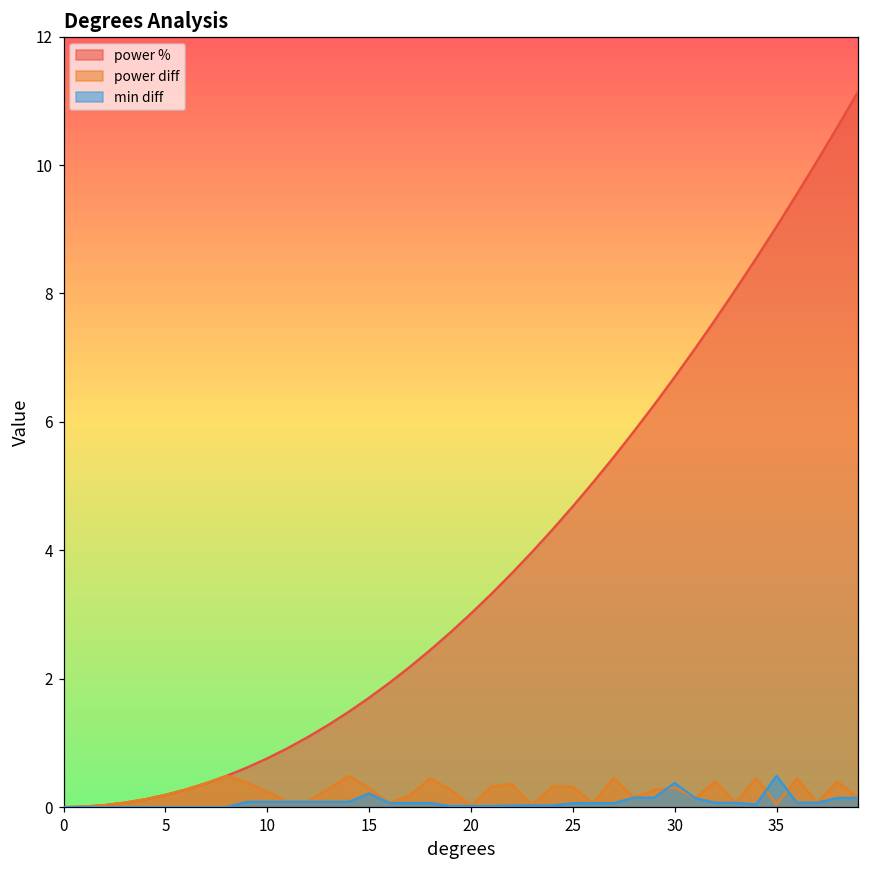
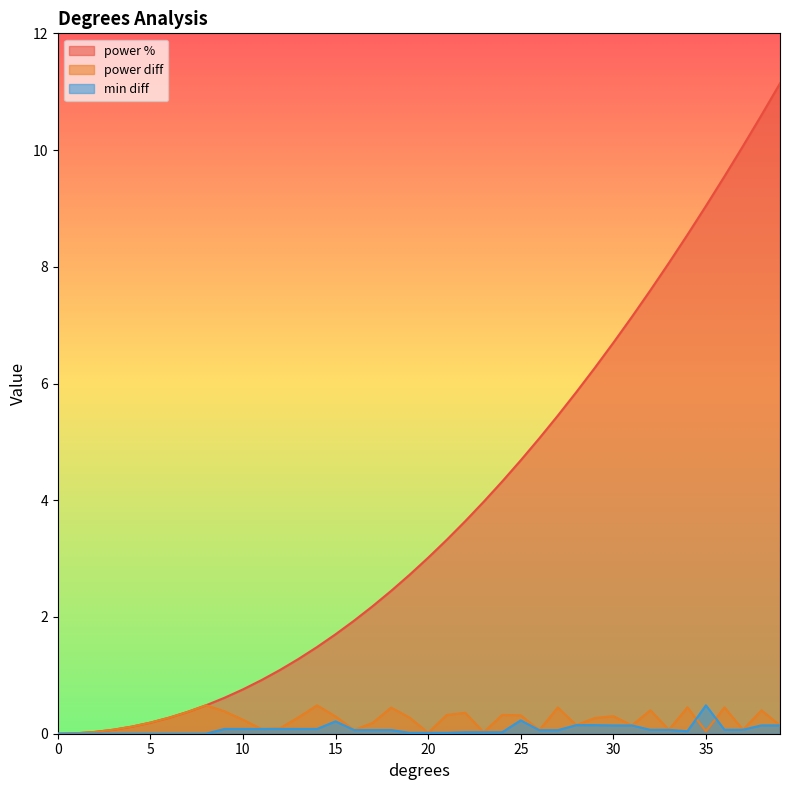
min diff, 25: 0.1 -> 0.2
min diff, 30: 0.4 -> 0.1
